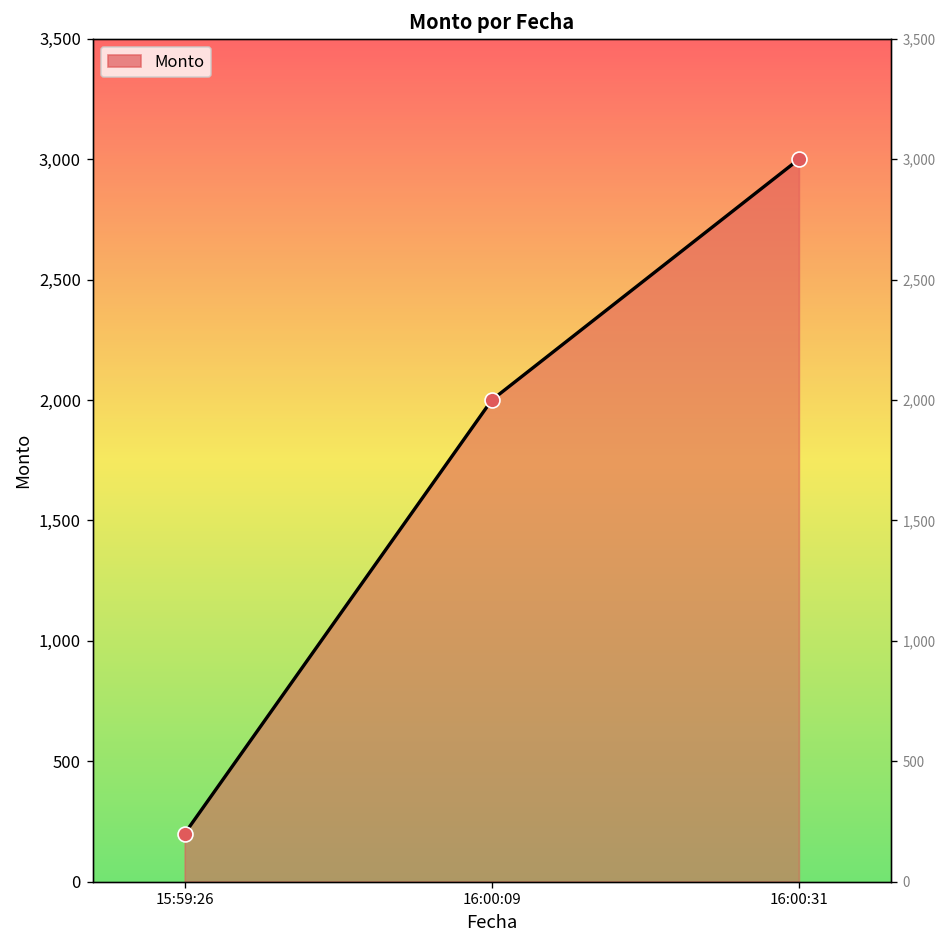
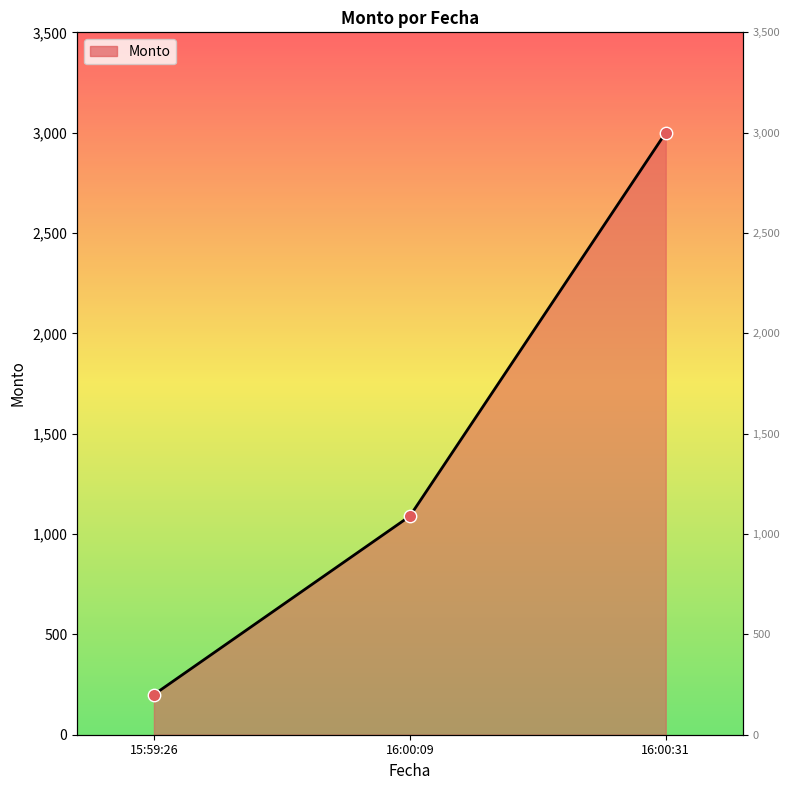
16:00:09: 2,000 -> 1,090
